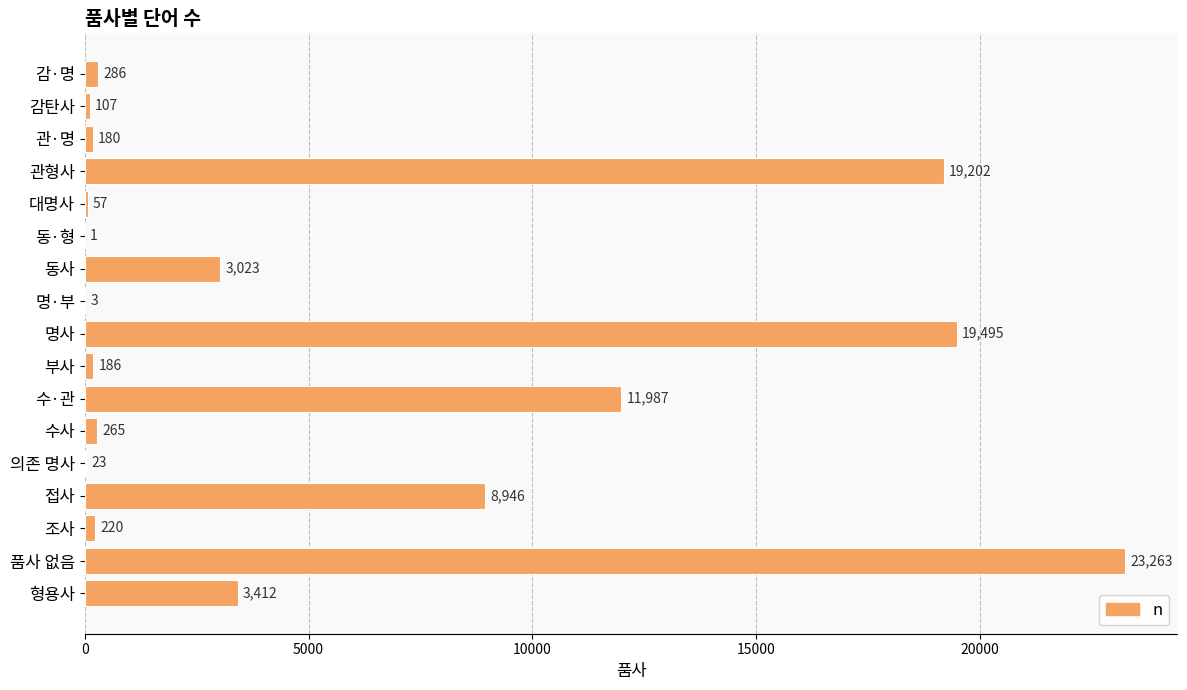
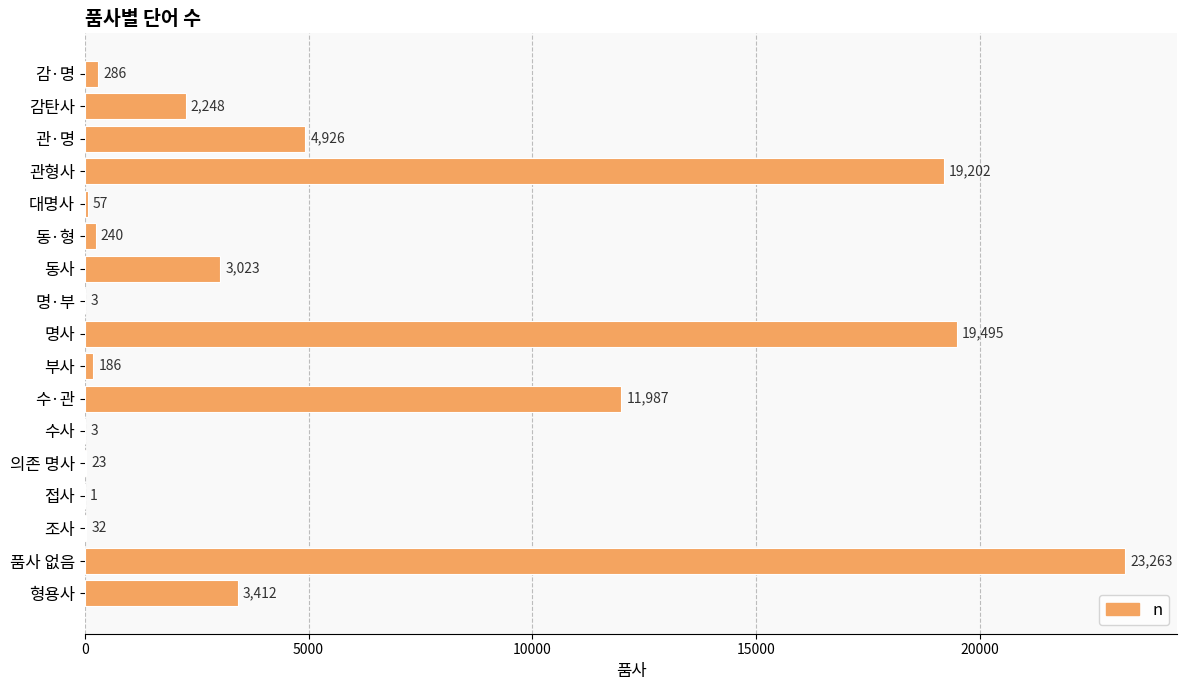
감탄사: 107 -> 2,248
관·명: 180 -> 4,926
동·형: 1 -> 240
수사: 265 -> 3
접사: 8,946 -> 1
조사: 220 -> 32
